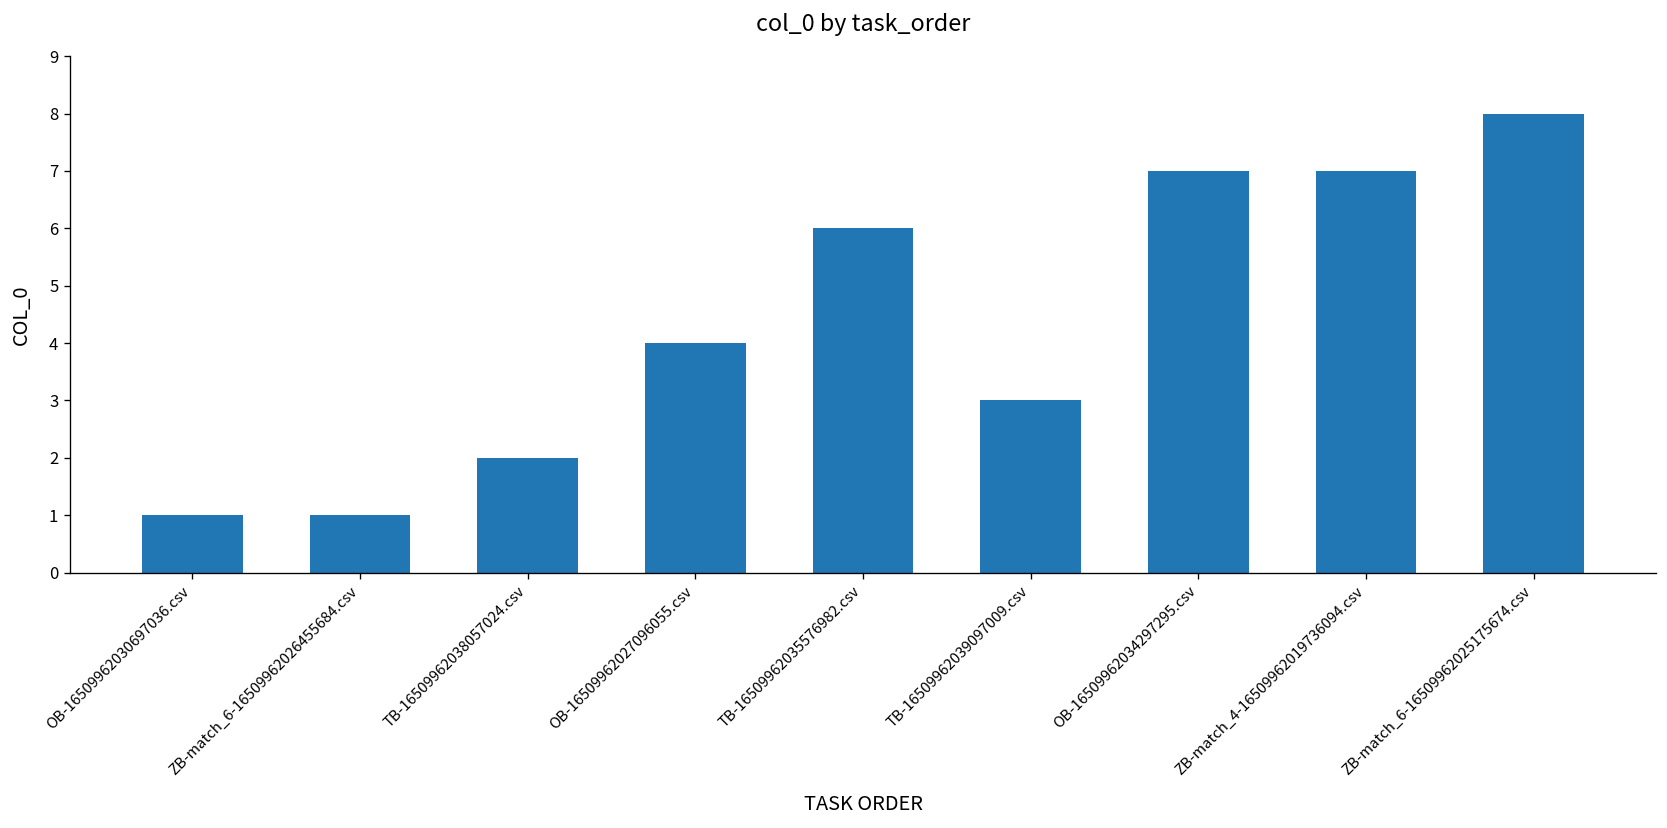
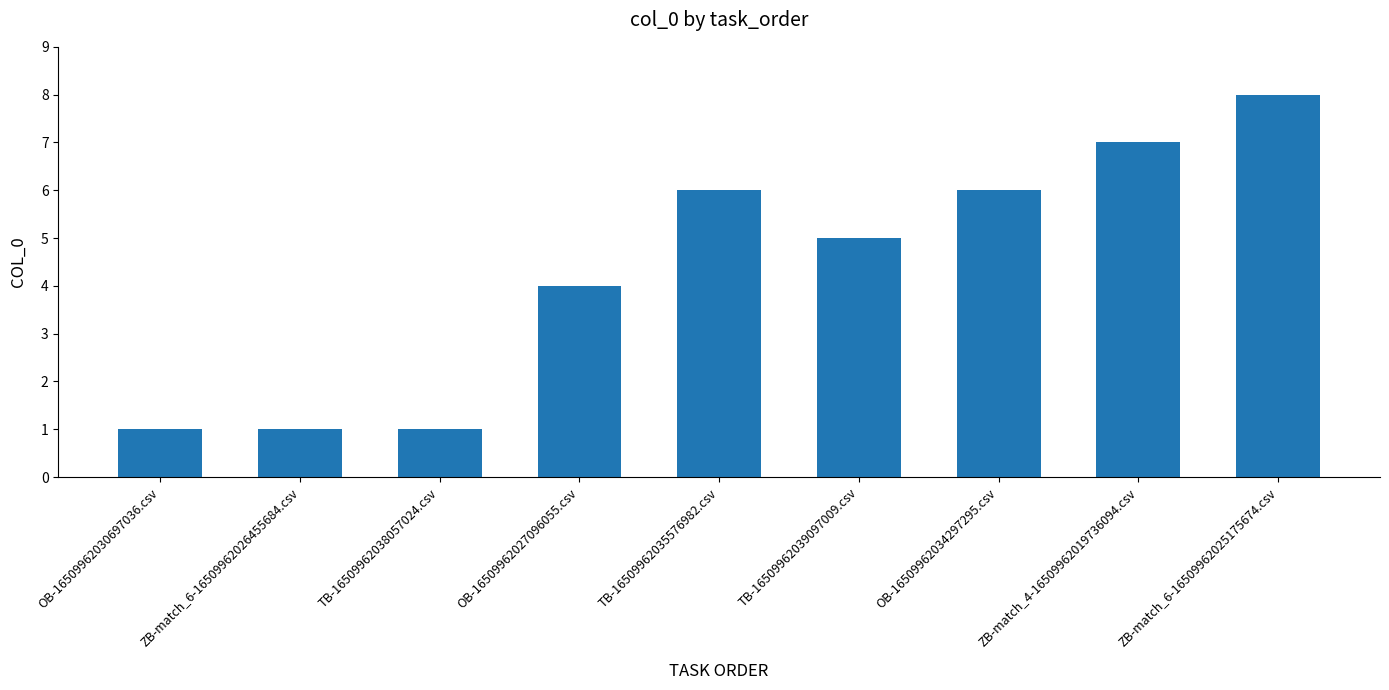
TB-16509962038057024.csv: 2 -> 1
TB-16509962039097009.csv: 3 -> 5
OB-16509962034297295.csv: 7 -> 6
